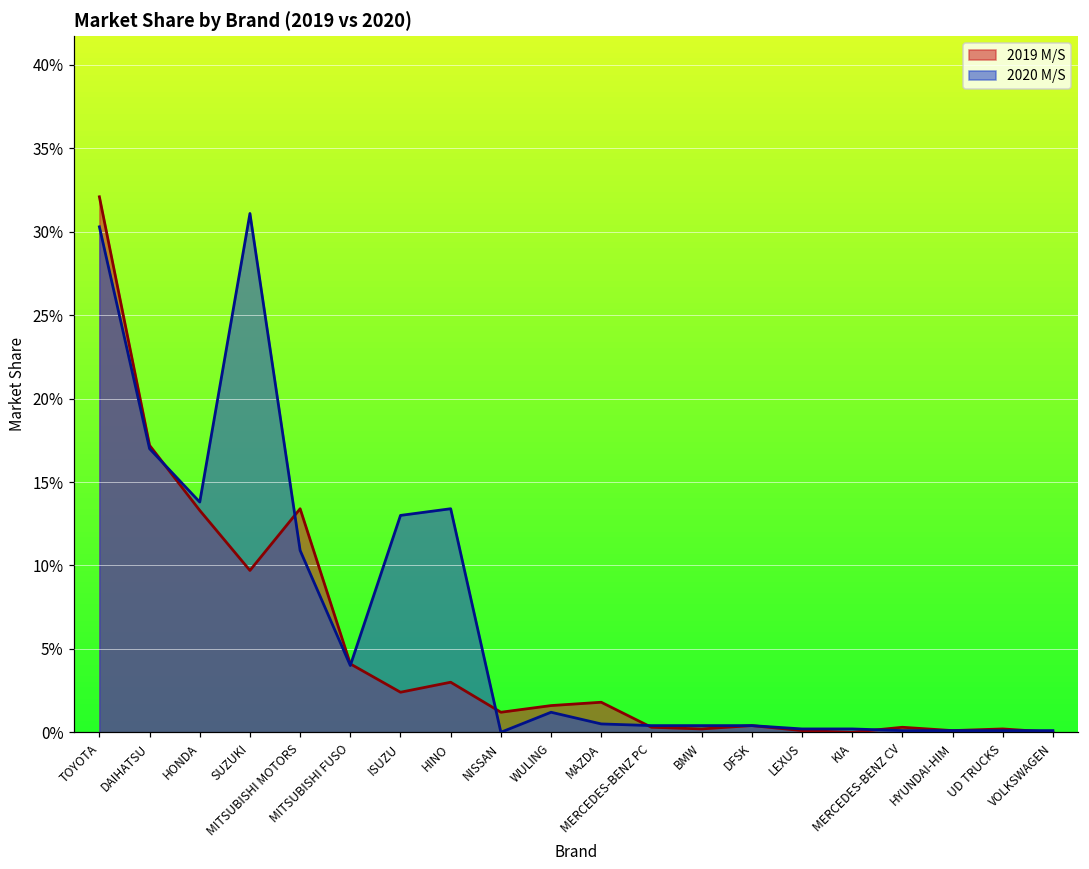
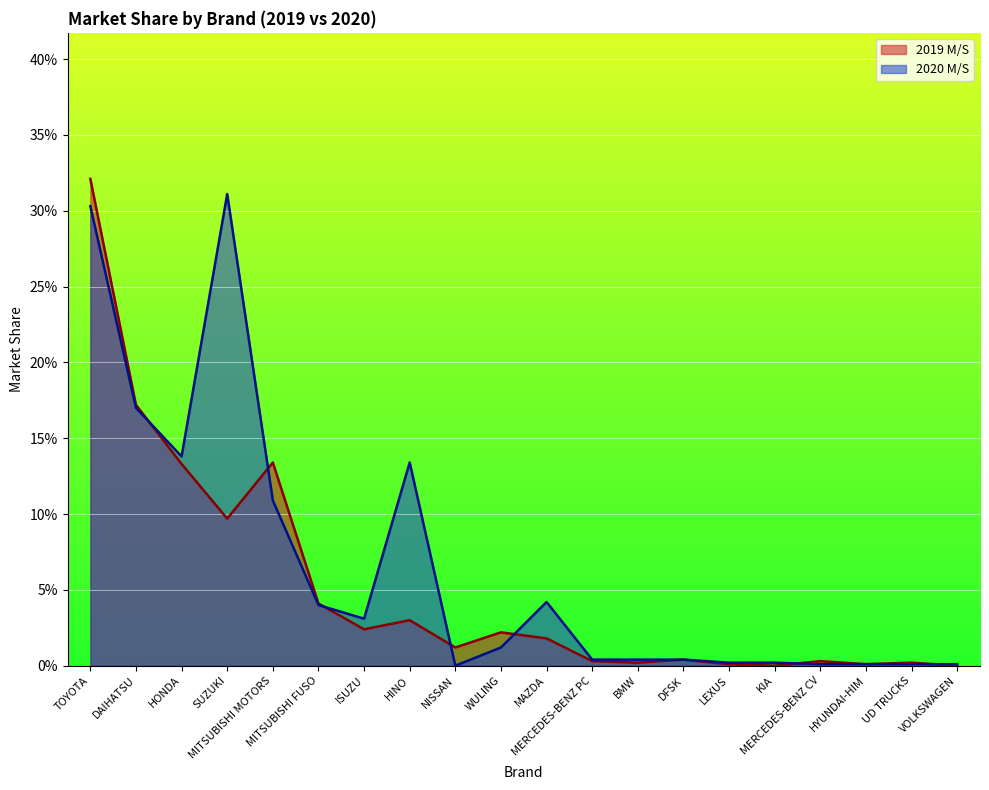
2020 M/S, ISUZU: 13.0% -> 3.1%
2019 M/S, WULING: 1.6% -> 2.2%
2020 M/S, MAZDA: 0.5% -> 4.2%
